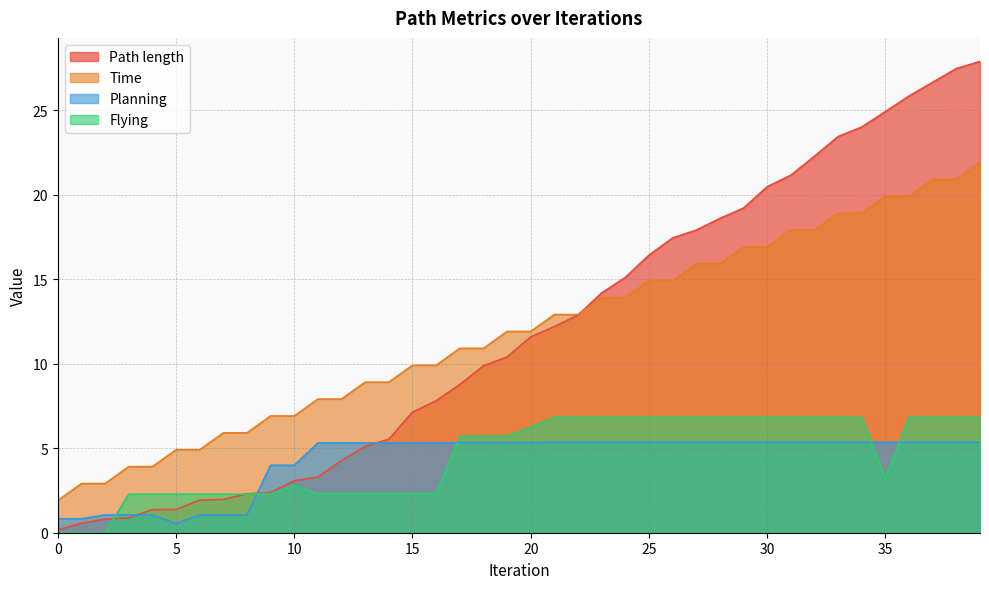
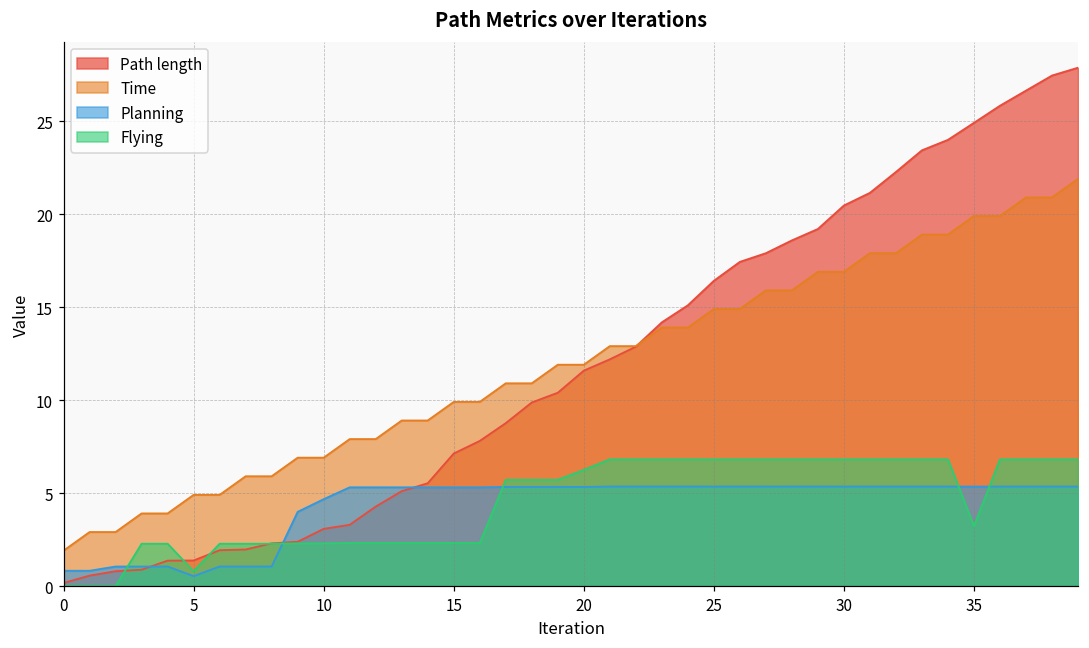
Flying, 5: 2.3 -> 0.8
Planning, 10: 4.0 -> 4.7
Flying, 10: 2.8 -> 2.3
